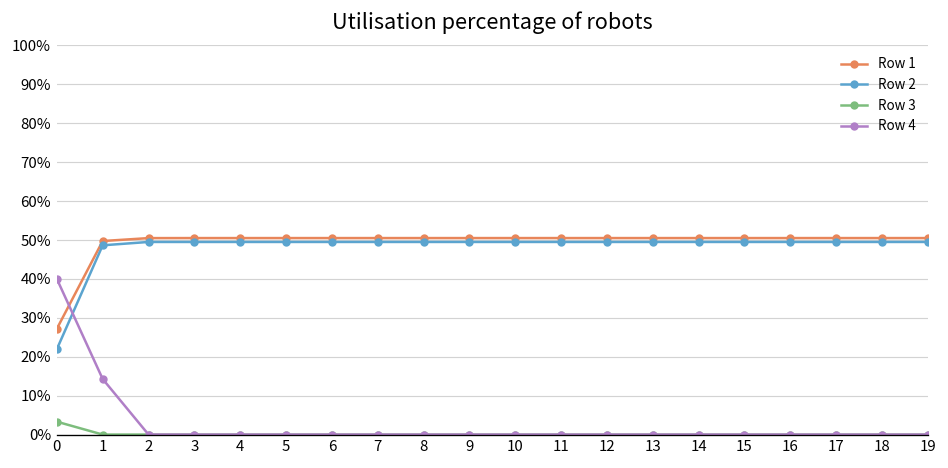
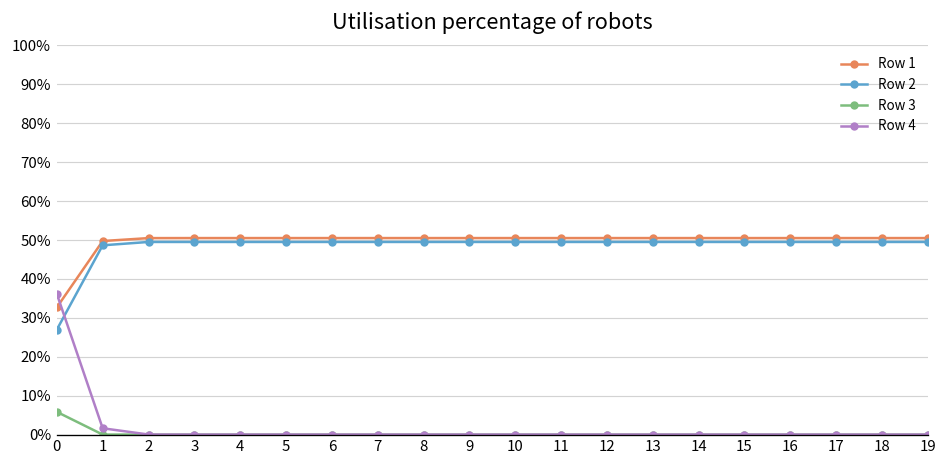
Row 1, 0: 27% -> 33%
Row 2, 0: 22% -> 27%
Row 3, 0: 3% -> 6%
Row 4, 0: 40% -> 36%
Row 4, 1: 14% -> 2%
